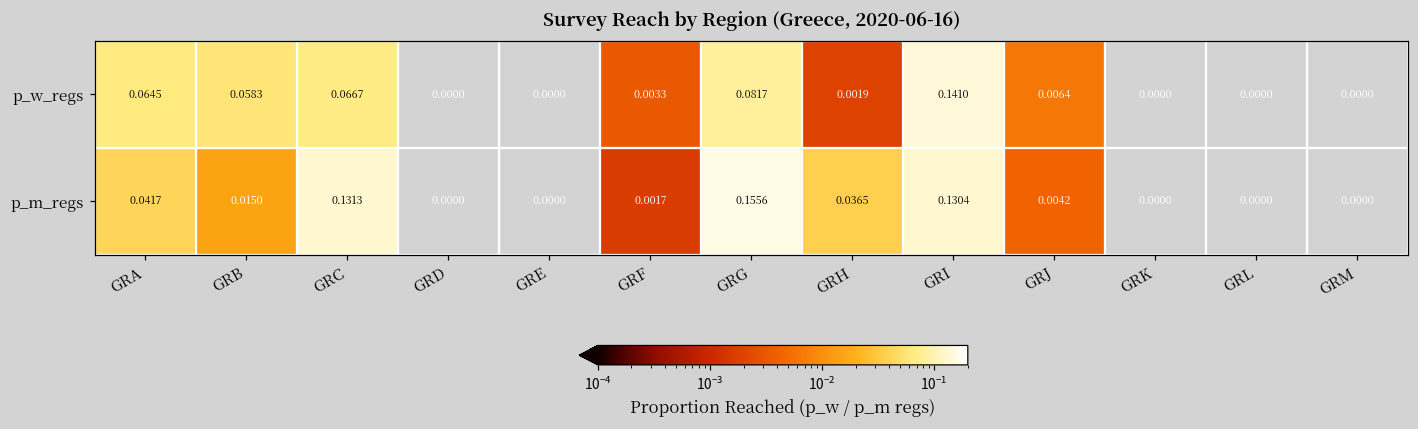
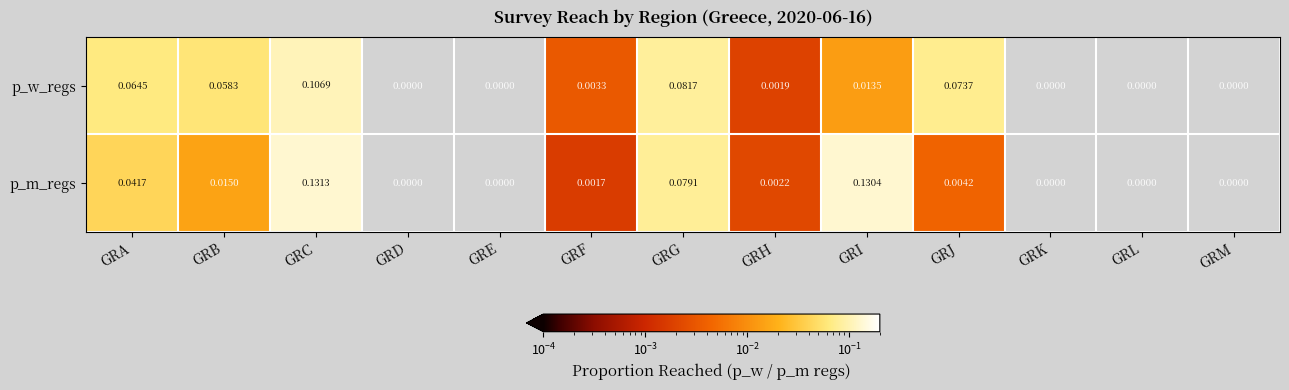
p_w_regs, GRC: 0.0667 -> 0.1069
p_w_regs, GRI: 0.1410 -> 0.0135
p_w_regs, GRJ: 0.0064 -> 0.0737
p_m_regs, GRG: 0.1556 -> 0.0791
p_m_regs, GRH: 0.0365 -> 0.0022
